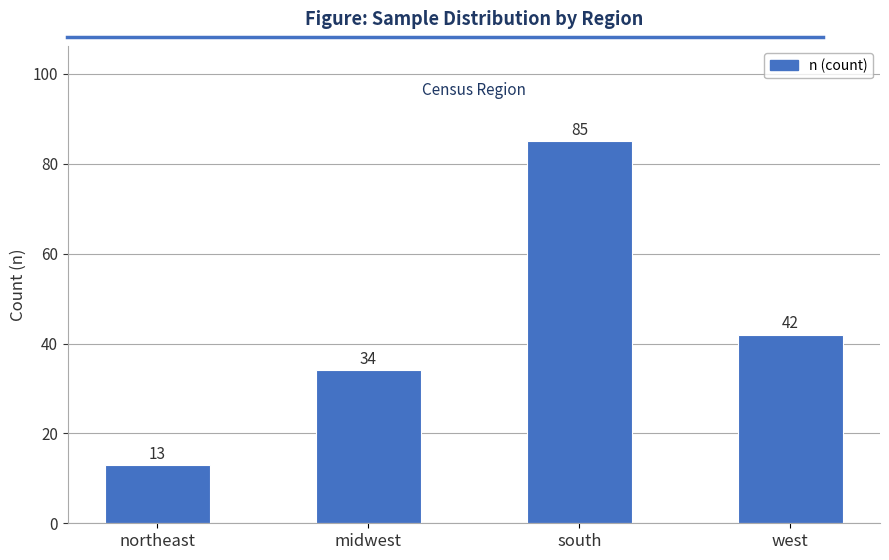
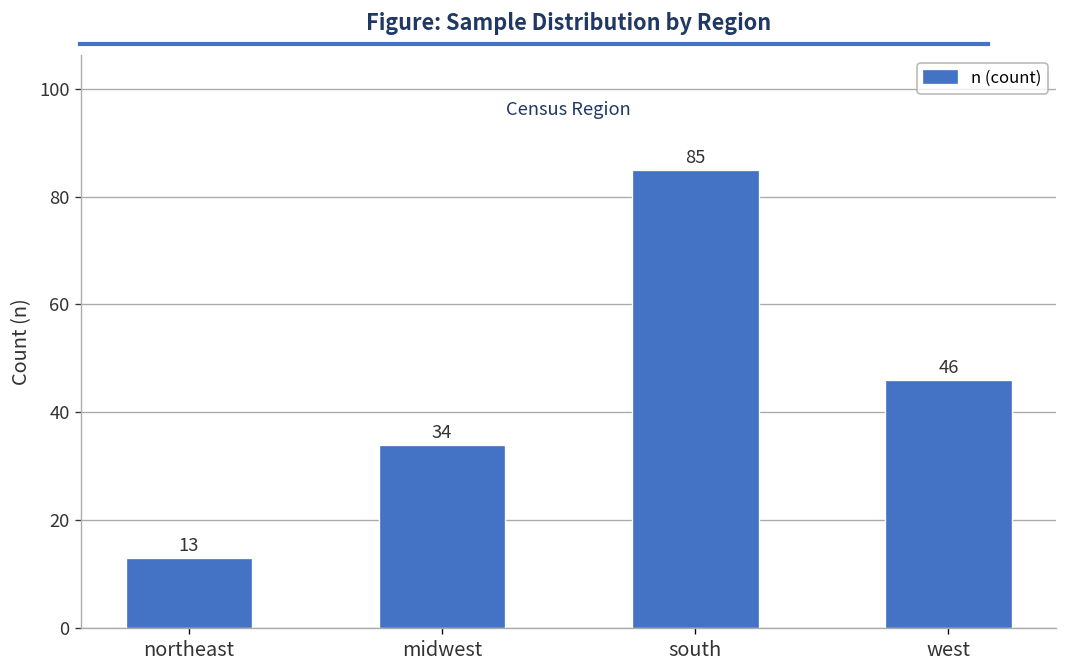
west: 42 -> 46
